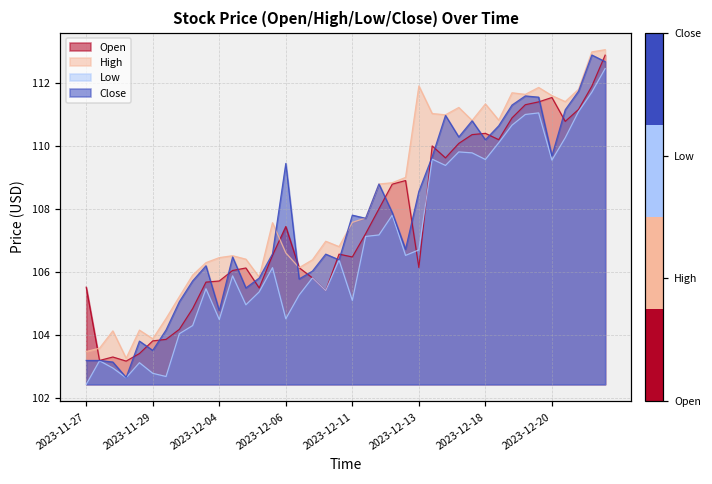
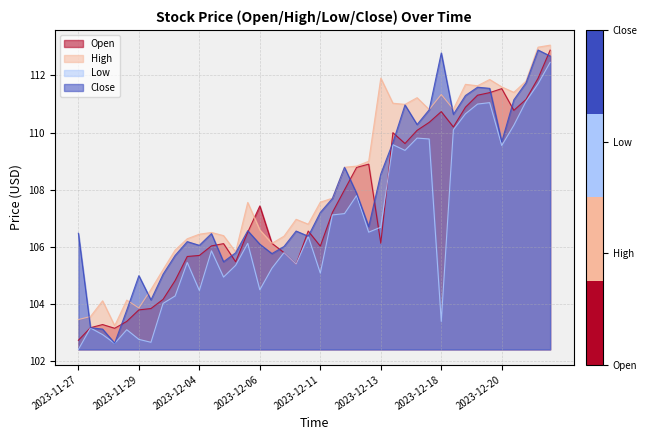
Open, 2023-11-27: 105.5 -> 102.7
Close, 2023-11-27: 103.2 -> 106.5
Close, 2023-11-29: 103.5 -> 105.0
Close, 2023-12-04: 104.8 -> 106.1
Close, 2023-12-06: 109.4 -> 106.1
Open, 2023-12-11: 106.5 -> 106.0
Close, 2023-12-11: 107.8 -> 107.2
Open, 2023-12-18: 110.4 -> 110.7
Low, 2023-12-18: 109.6 -> 103.4
Close, 2023-12-18: 110.2 -> 112.8
